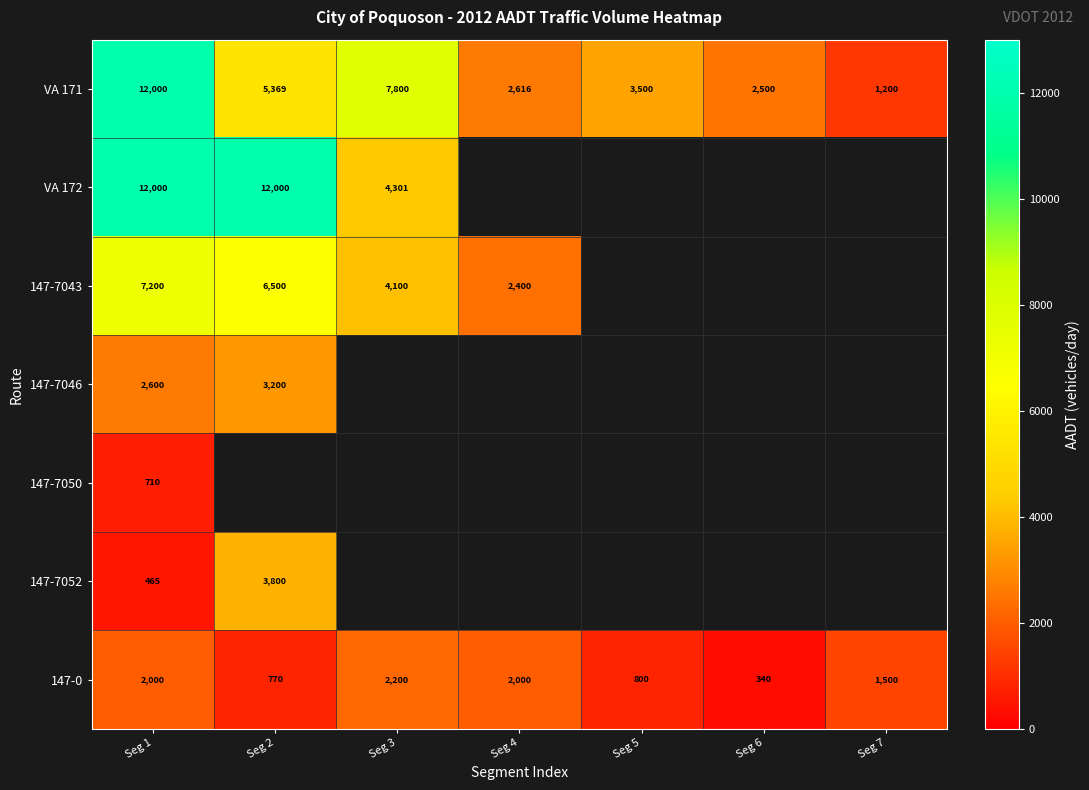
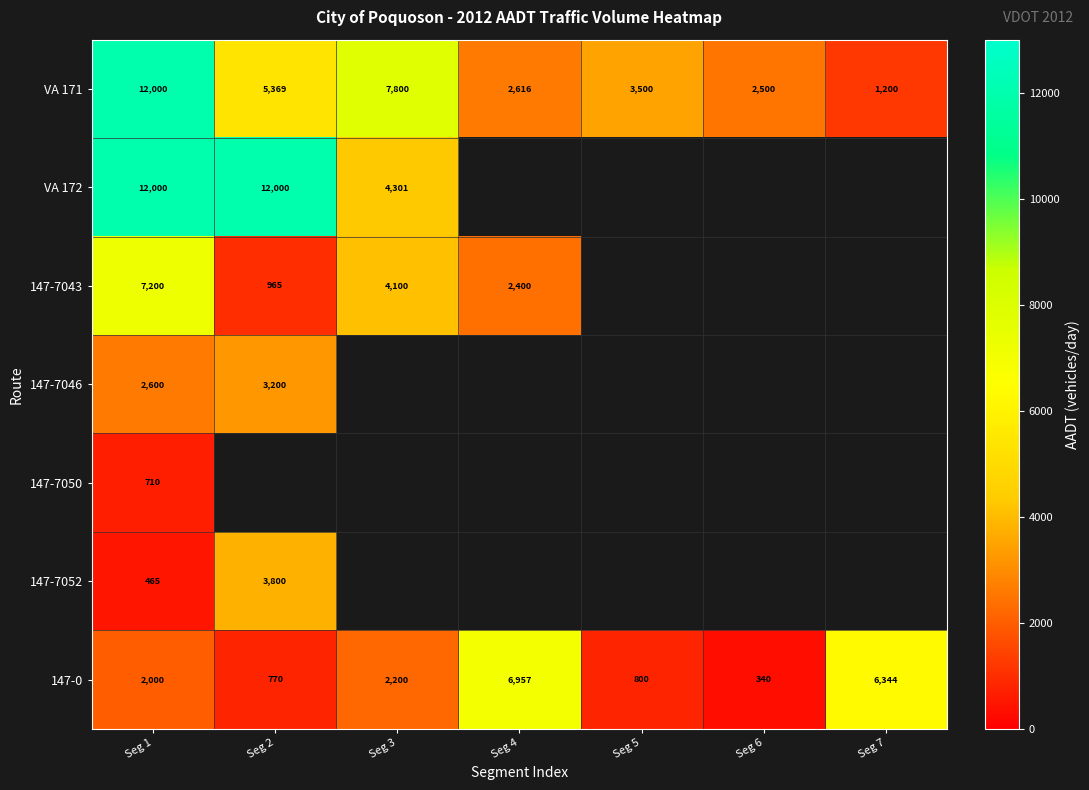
147-7043, Seg 2: 6,500 -> 965
147-0, Seg 4: 2,000 -> 6,957
147-0, Seg 7: 1,500 -> 6,344
